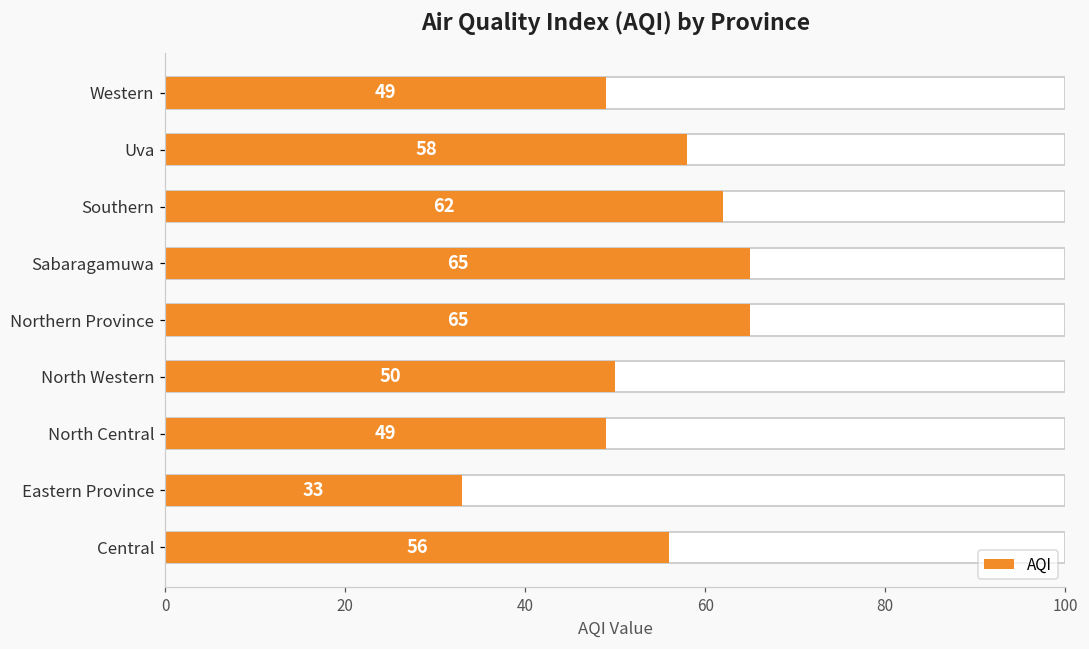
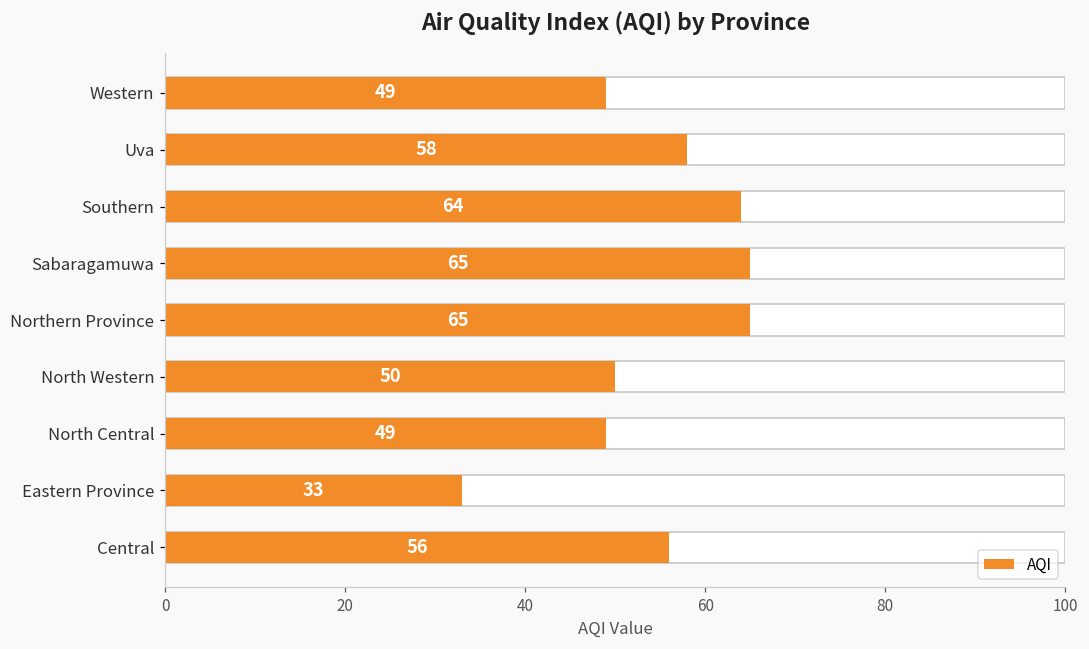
AQI, Southern: 62 -> 64
